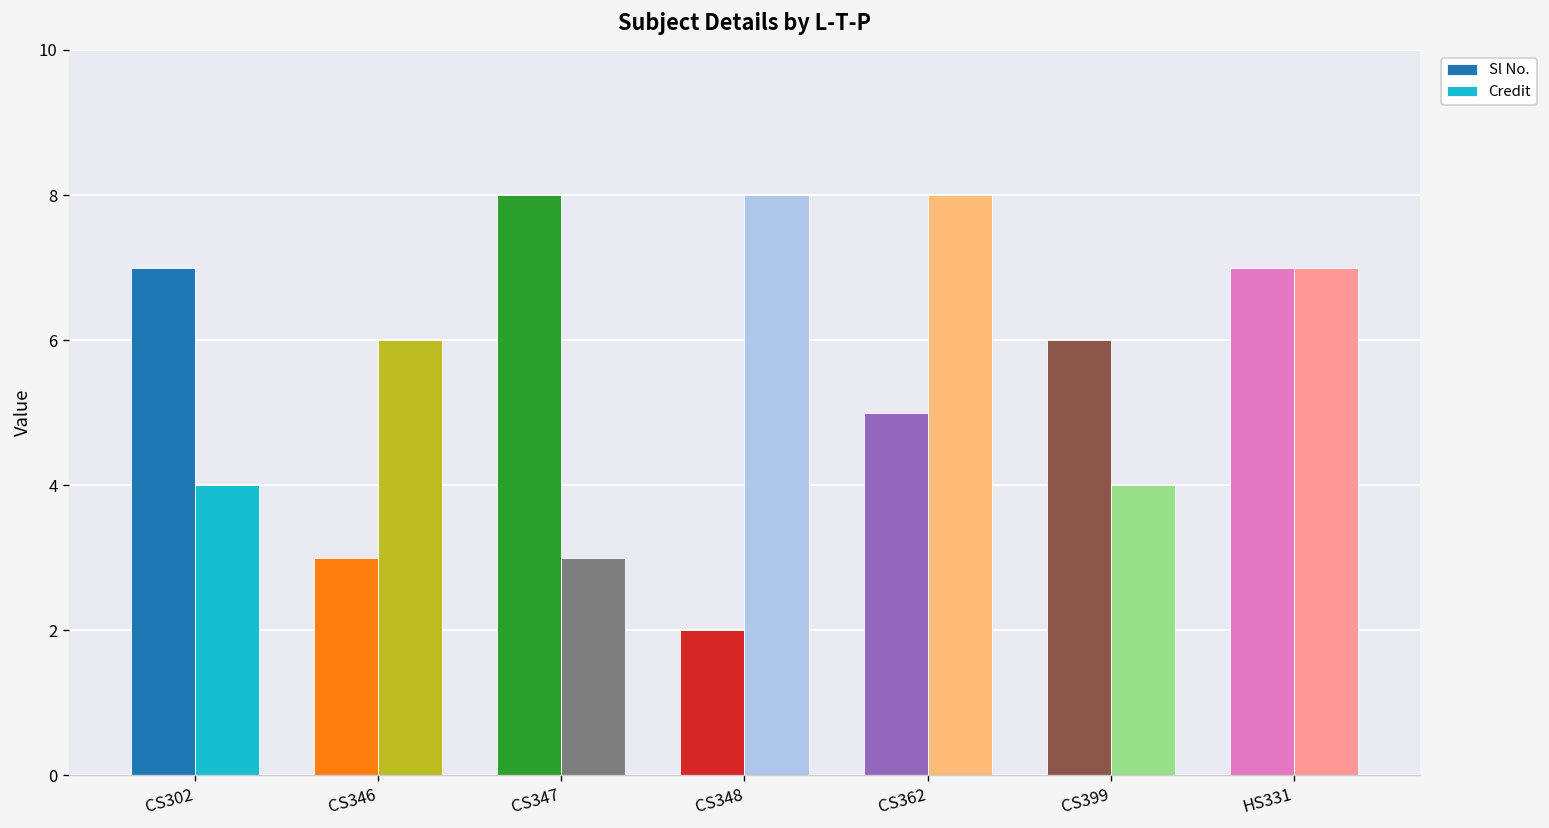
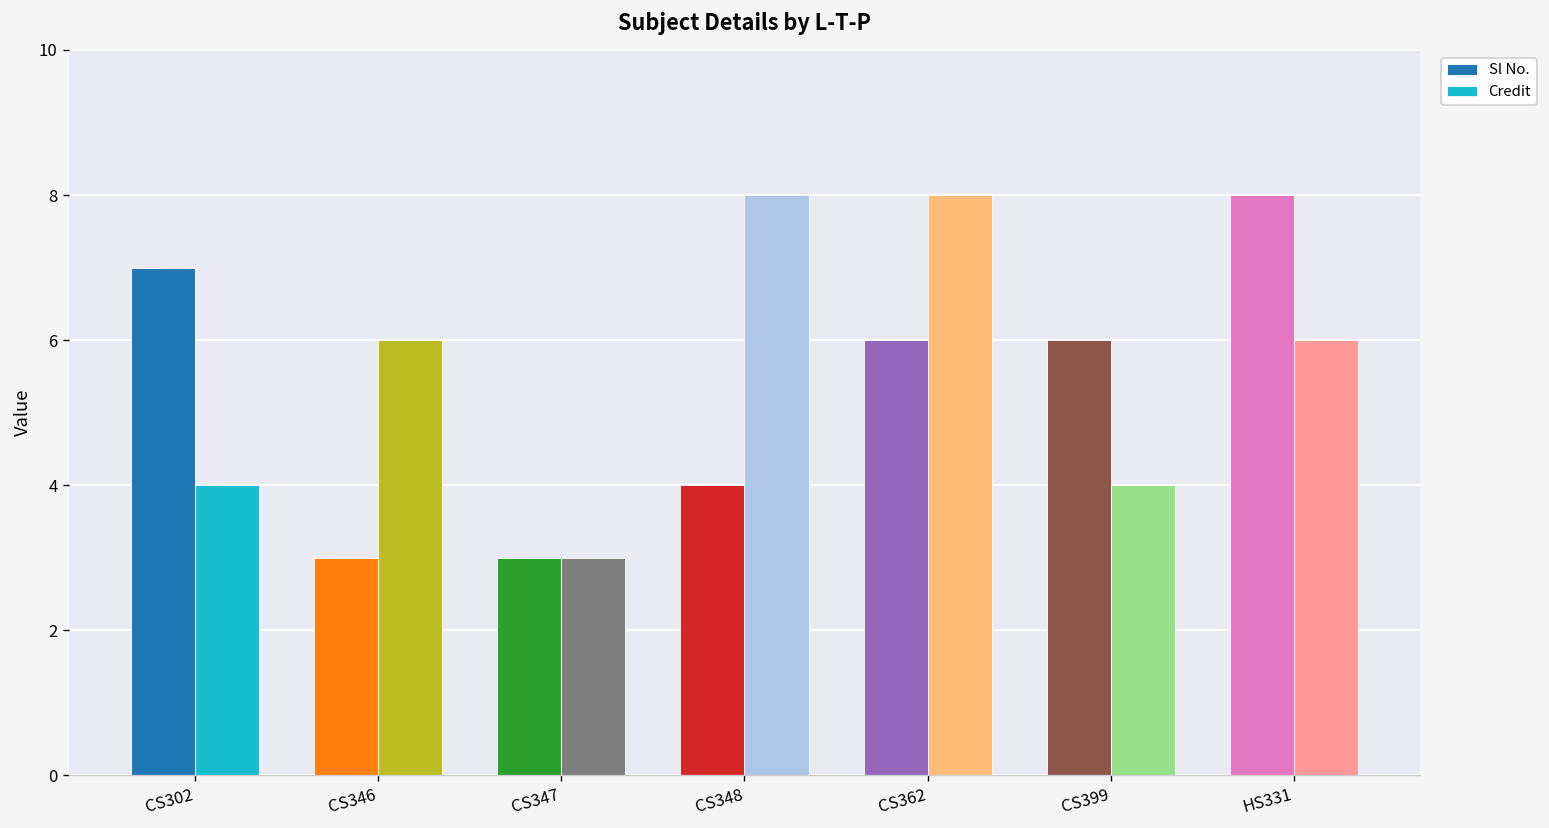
Sl No., CS347: 8 -> 3
Sl No., CS348: 2 -> 4
Sl No., CS362: 5 -> 6
Sl No., HS331: 7 -> 8
Credit, HS331: 7 -> 6
